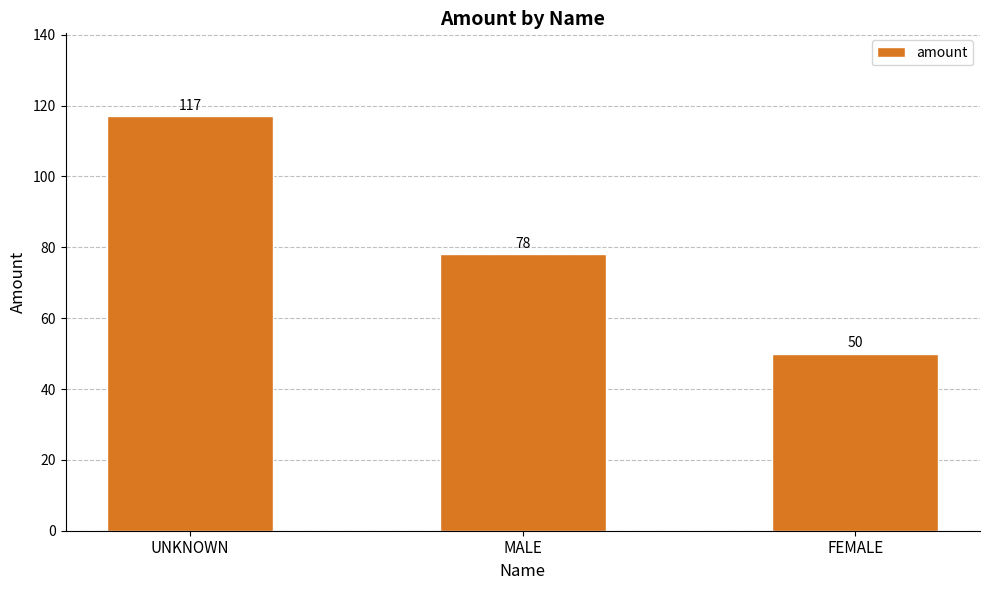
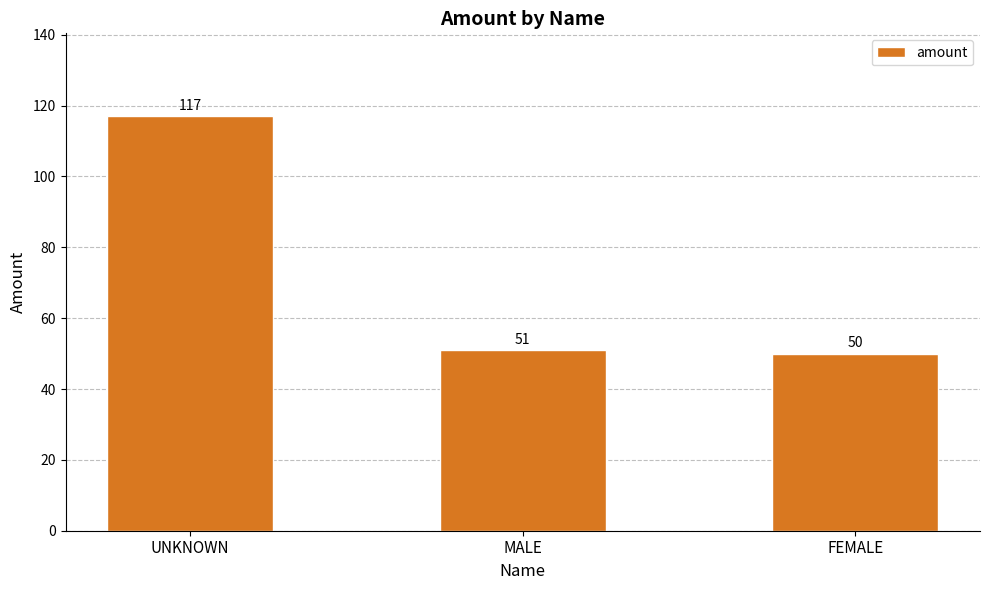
MALE: 78 -> 51
